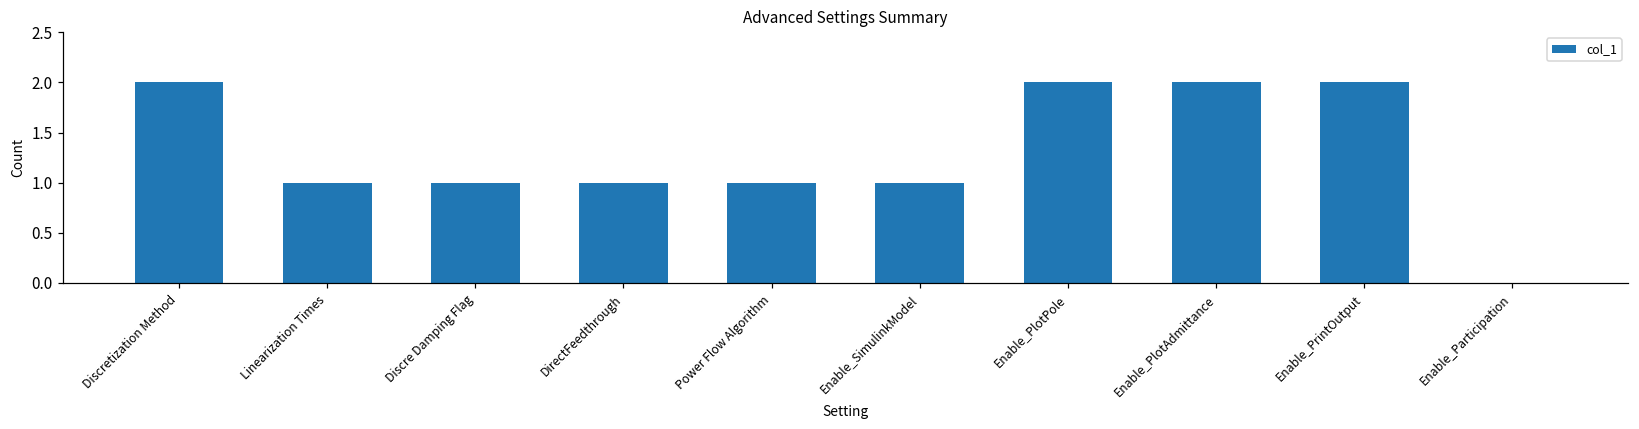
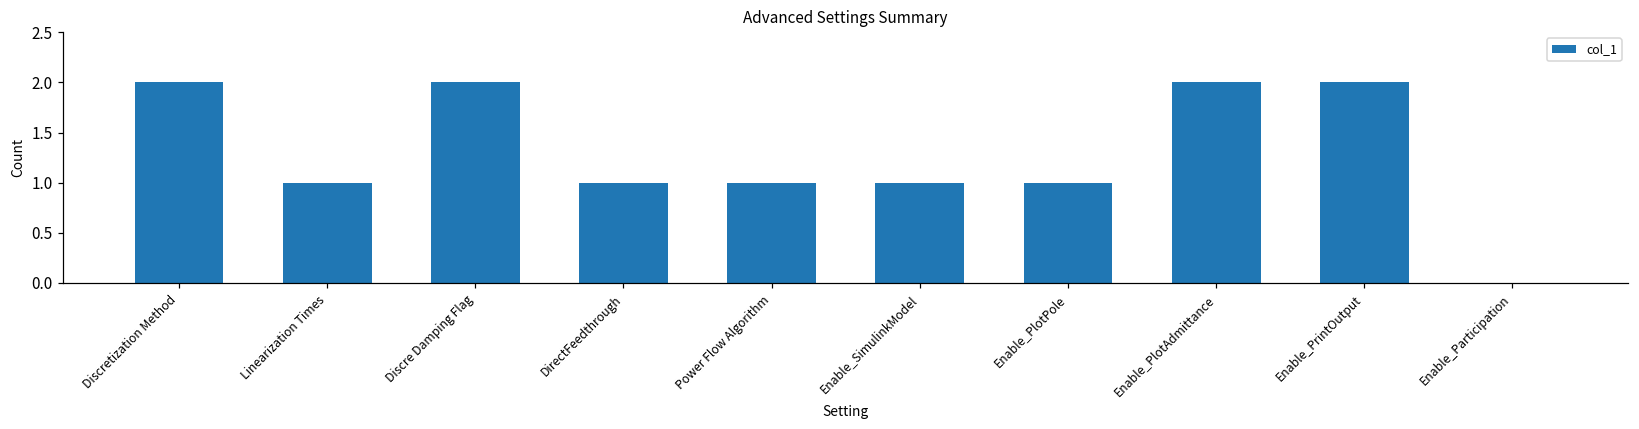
Discre Damping Flag: 1 -> 2
Enable_PlotPole: 2 -> 1
